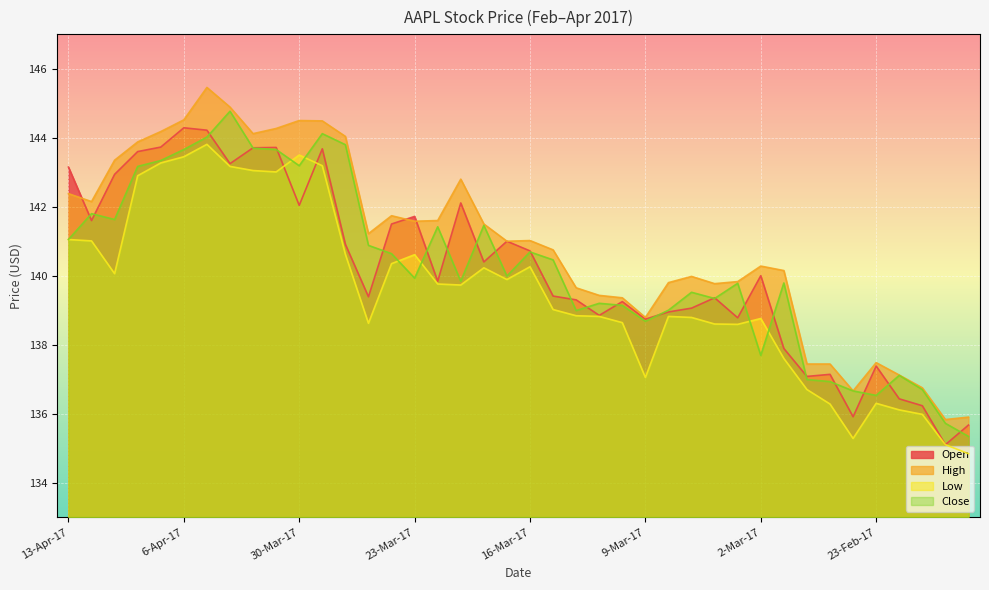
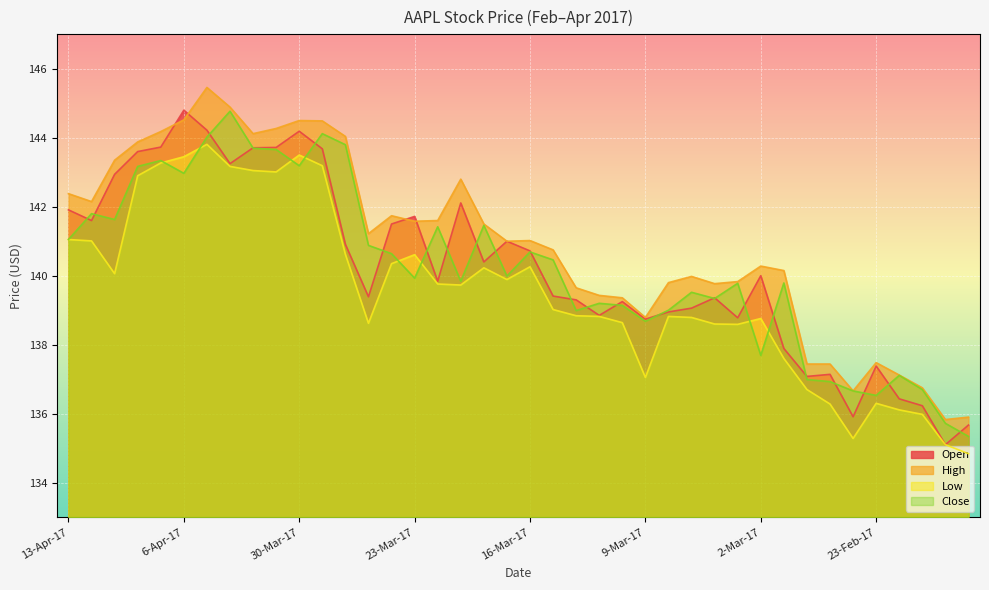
Open, 13-Apr-17: 143.2 -> 141.9
Open, 6-Apr-17: 144.3 -> 144.8
Close, 6-Apr-17: 143.7 -> 143.0
Open, 30-Mar-17: 142.0 -> 144.2
